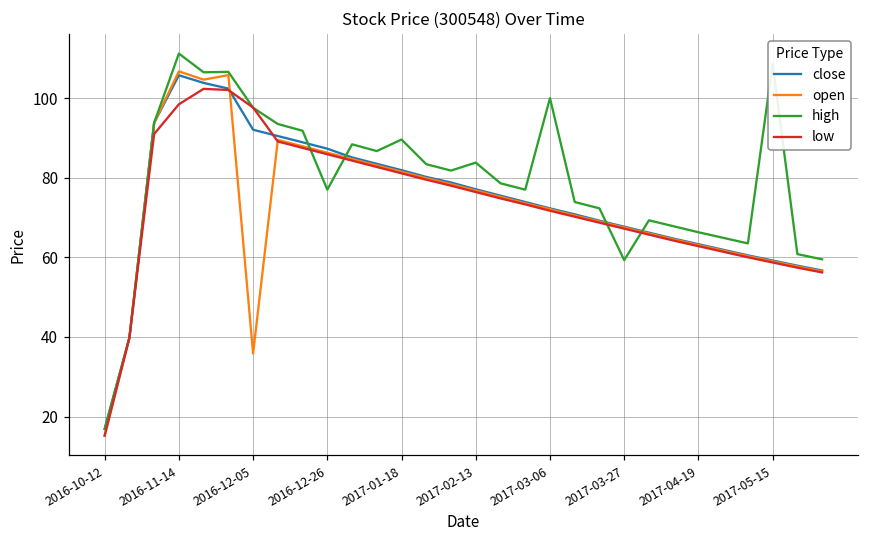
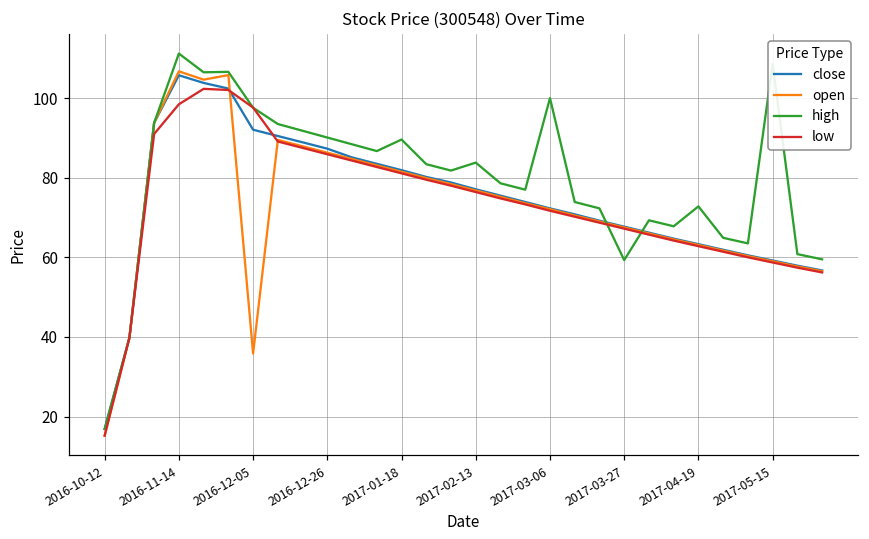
high, 2016-12-26: 77 -> 90
high, 2017-04-19: 66 -> 73
